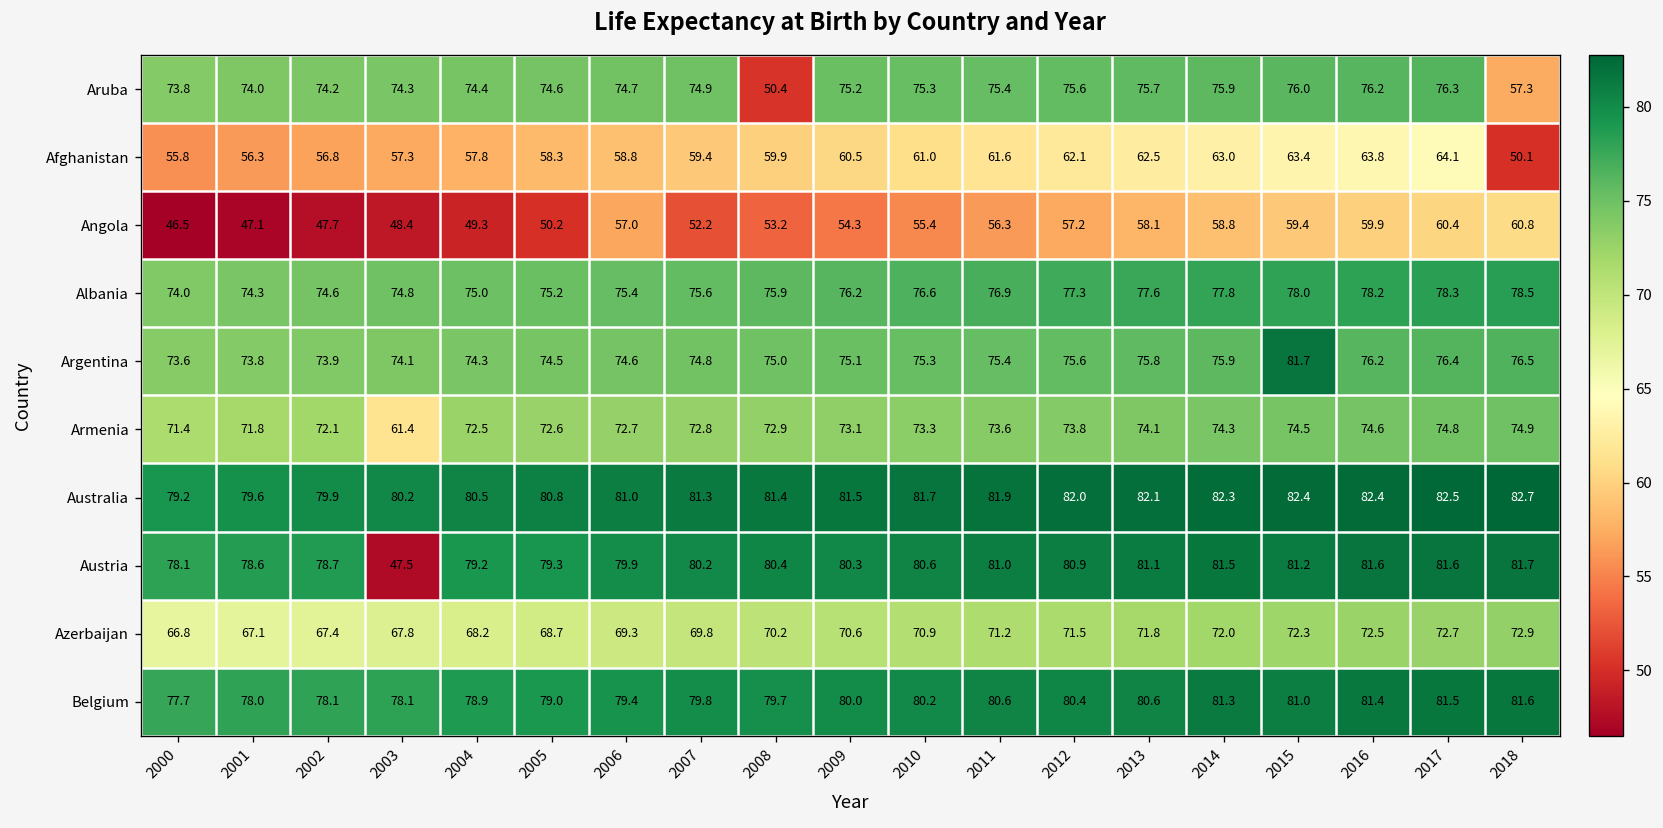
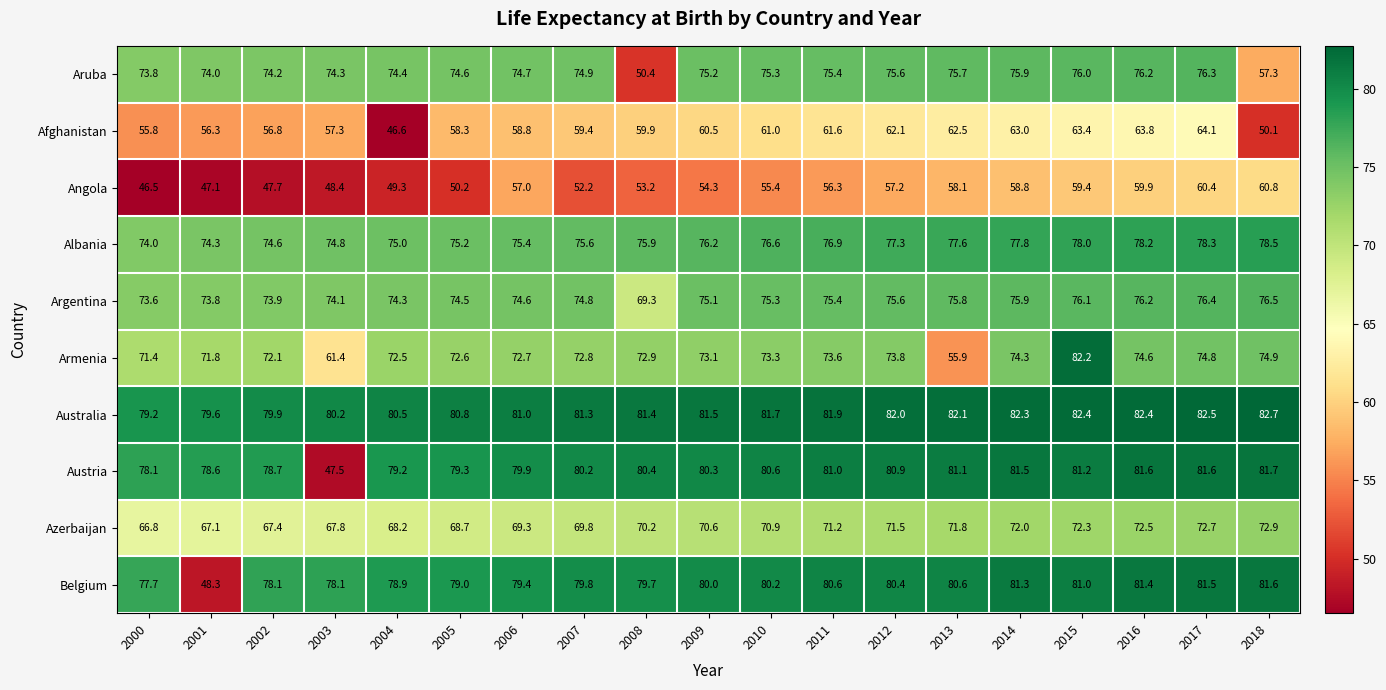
Afghanistan, 2004: 57.8 -> 46.6
Argentina, 2008: 75.0 -> 69.3
Argentina, 2015: 81.7 -> 76.1
Armenia, 2013: 74.1 -> 55.9
Armenia, 2015: 74.5 -> 82.2
Belgium, 2001: 78.0 -> 48.3
